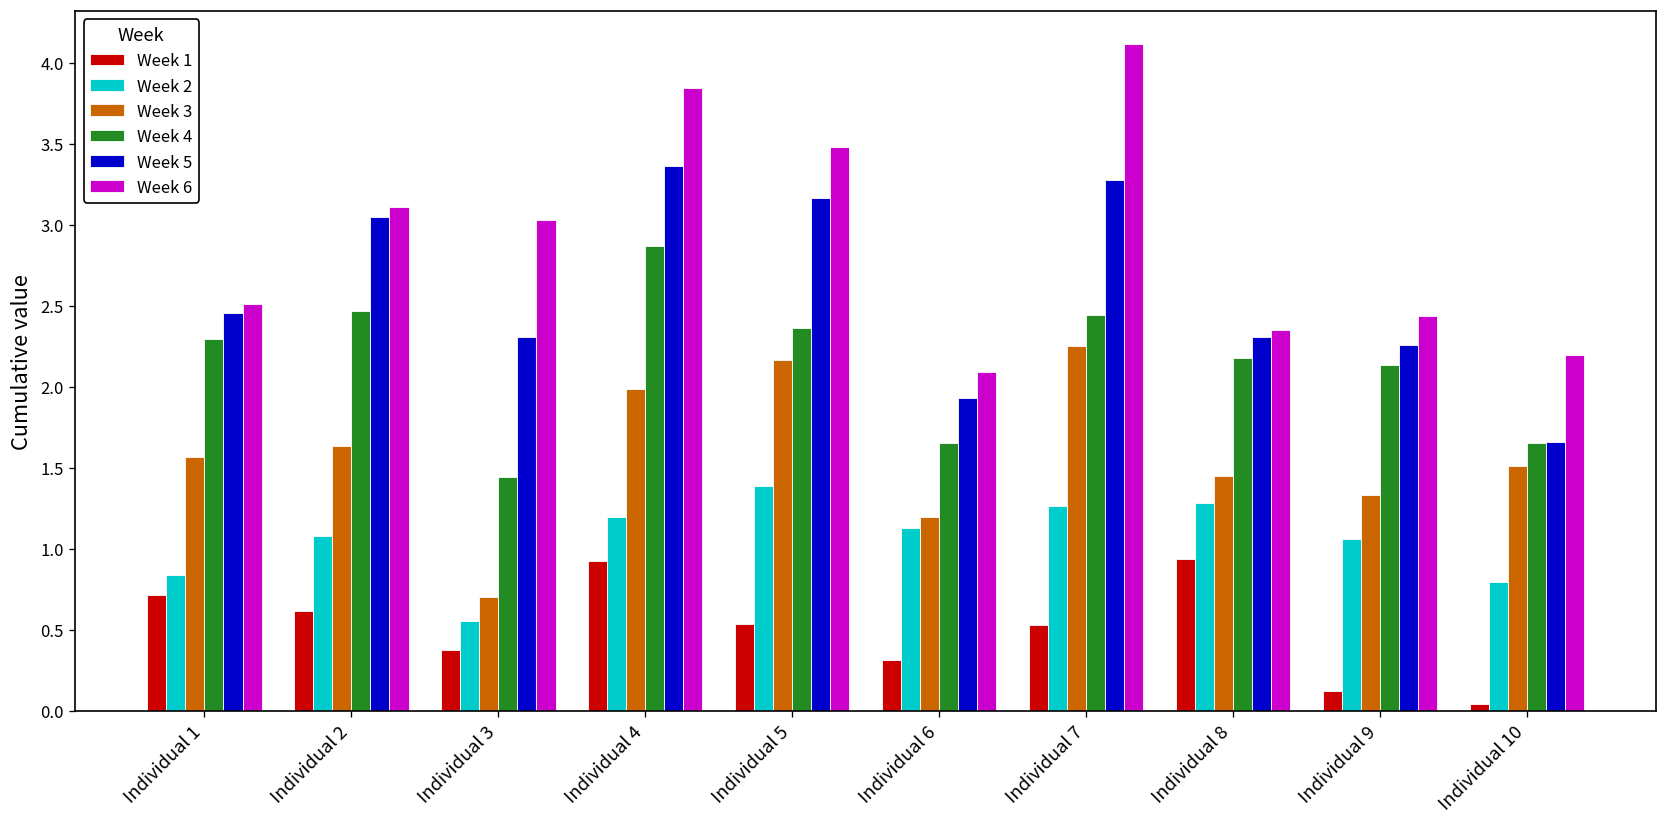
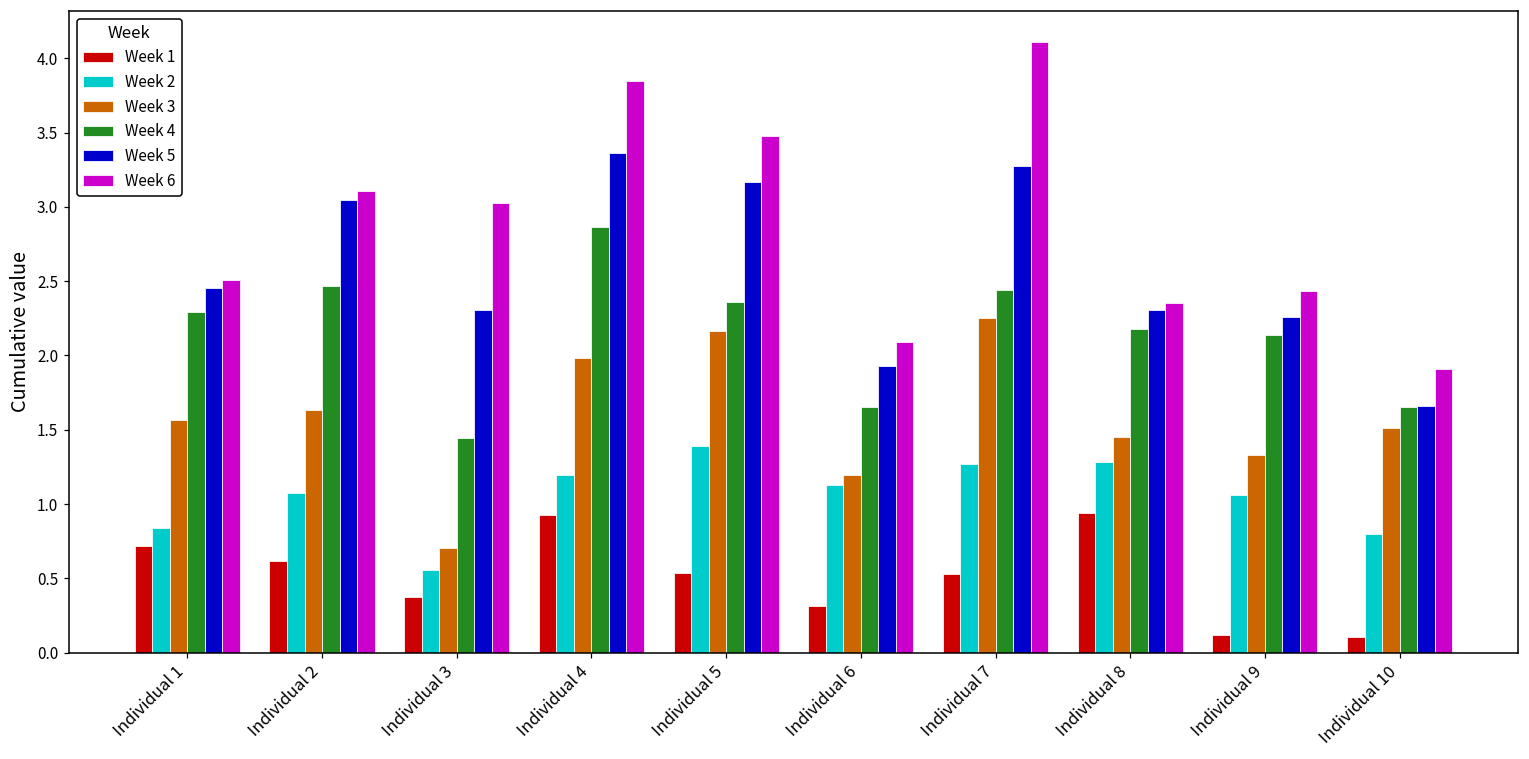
Week 1, Individual 10: 0.04 -> 0.11
Week 6, Individual 10: 2.20 -> 1.91
